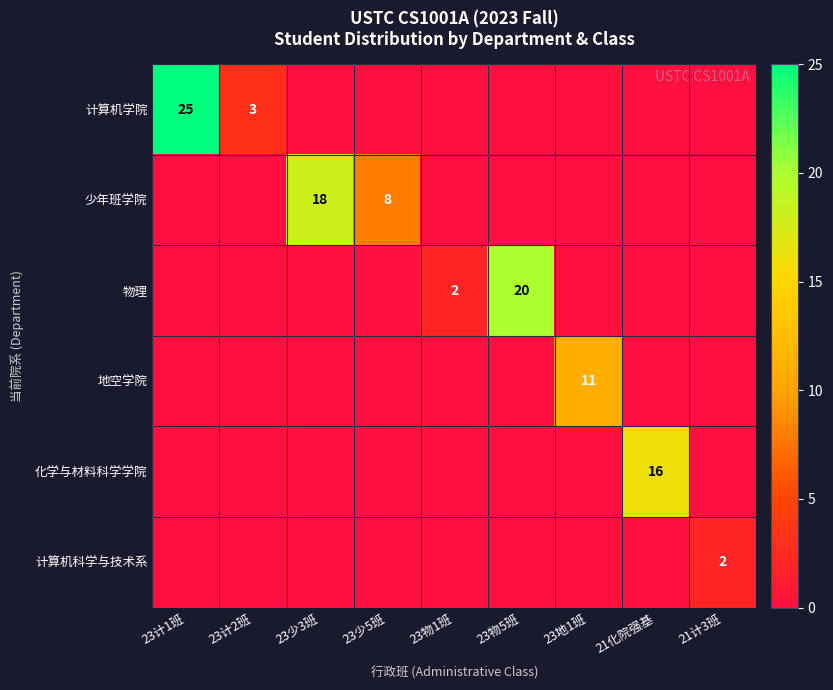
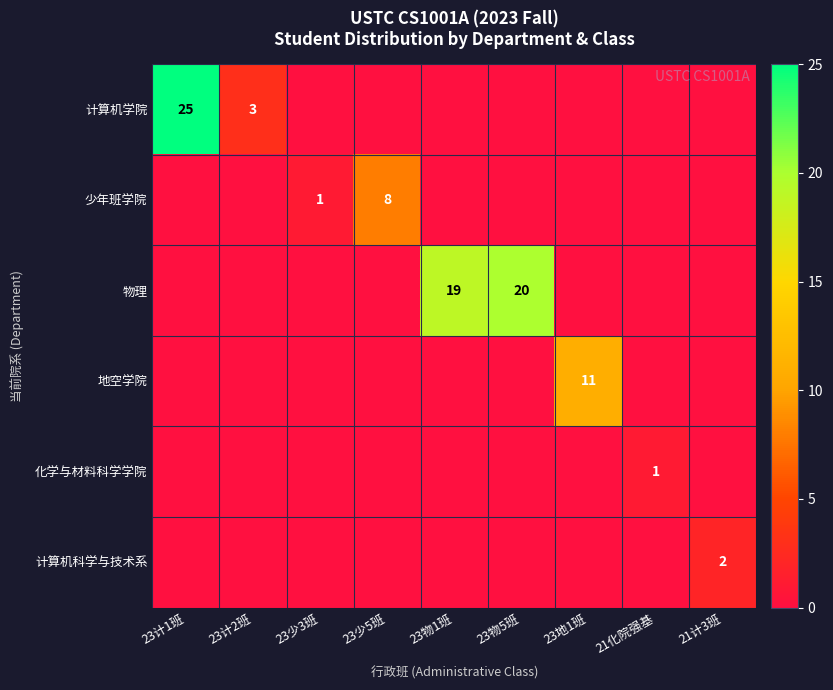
少年班学院, 23少3班: 18 -> 1
物理, 23物1班: 2 -> 19
化学与材料科学学院, 21化院强基: 16 -> 1
